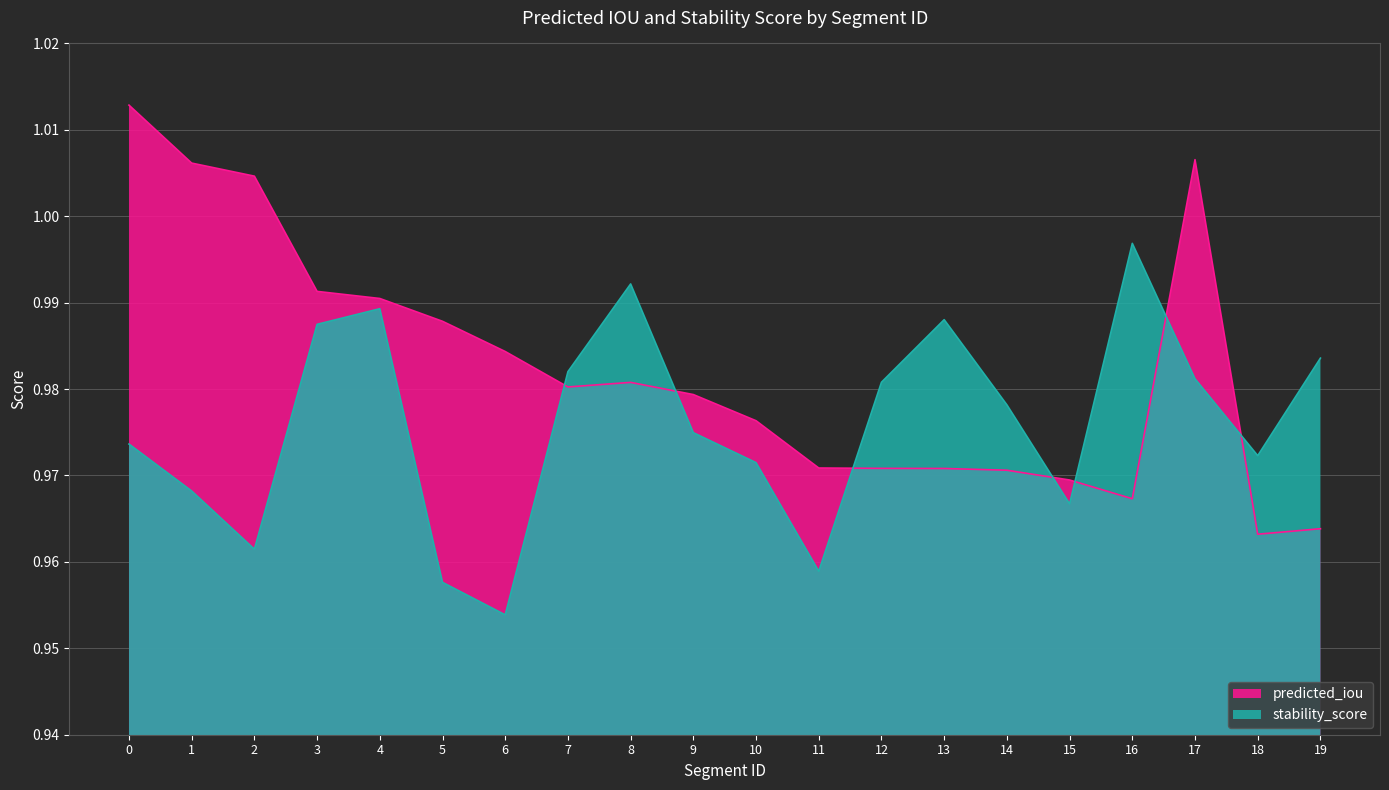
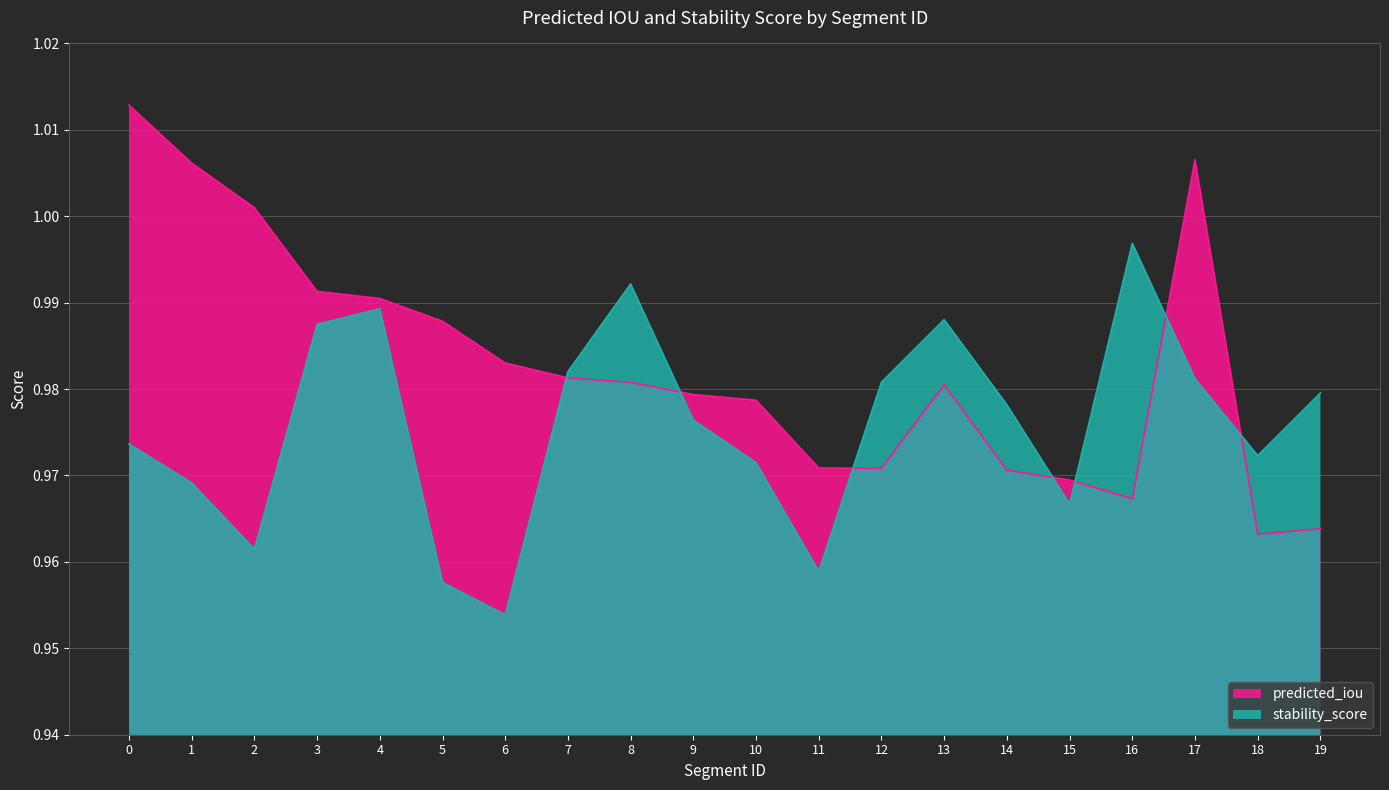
stability_score, 1: 0.968 -> 0.969
predicted_iou, 2: 1.005 -> 1.001
predicted_iou, 6: 0.984 -> 0.983
predicted_iou, 7: 0.980 -> 0.981
stability_score, 9: 0.975 -> 0.976
predicted_iou, 10: 0.976 -> 0.979
predicted_iou, 13: 0.971 -> 0.980
stability_score, 19: 0.984 -> 0.980
